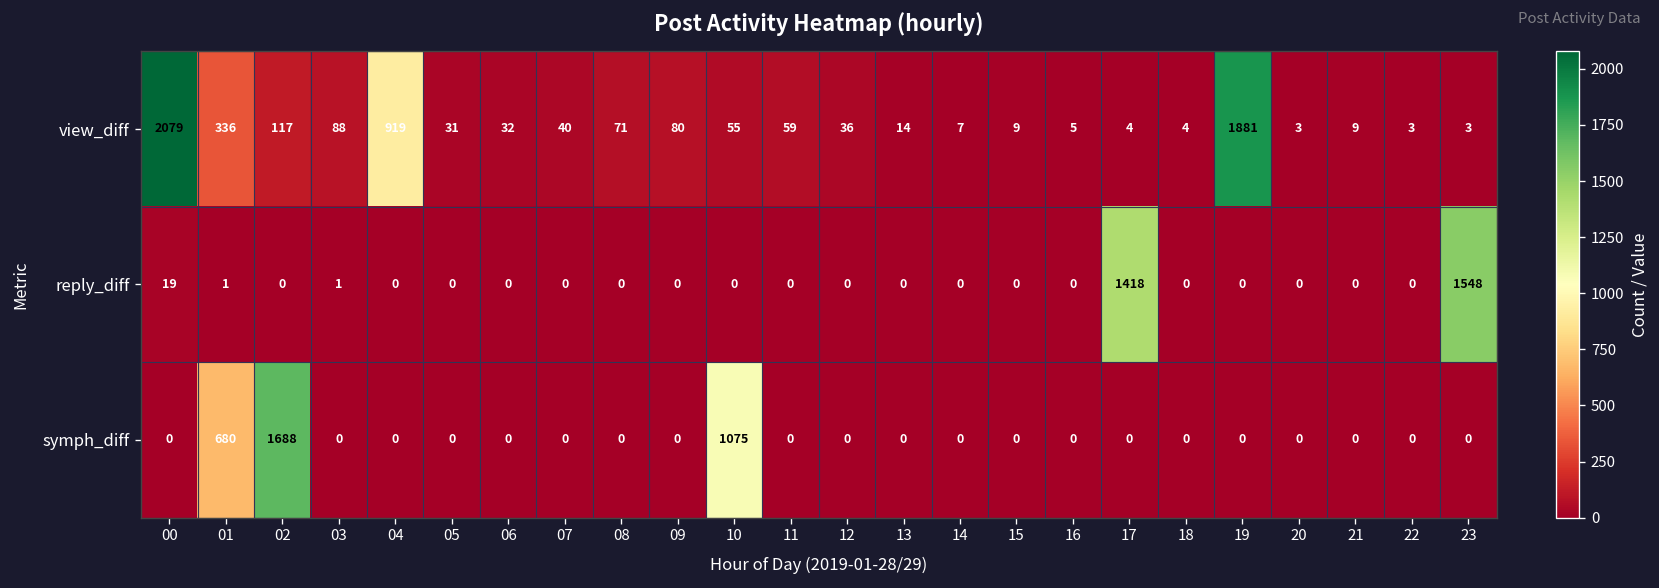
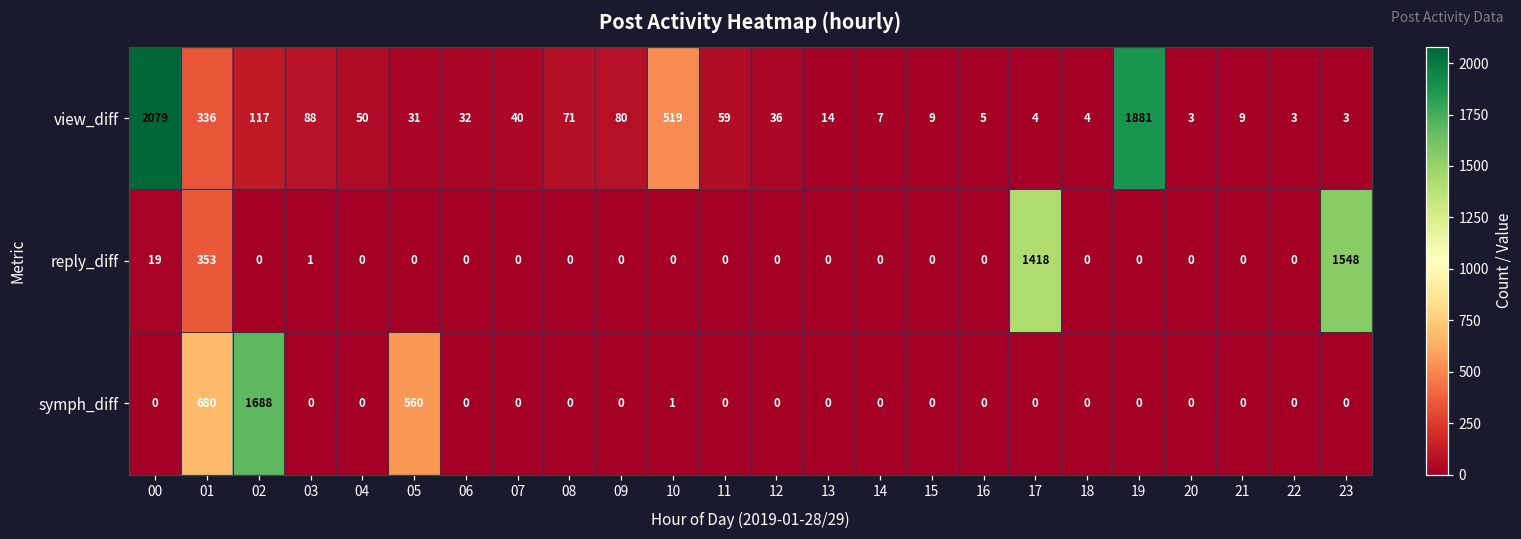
view_diff, 04: 919 -> 50
view_diff, 10: 55 -> 519
reply_diff, 01: 1 -> 353
symph_diff, 05: 0 -> 560
symph_diff, 10: 1075 -> 1
